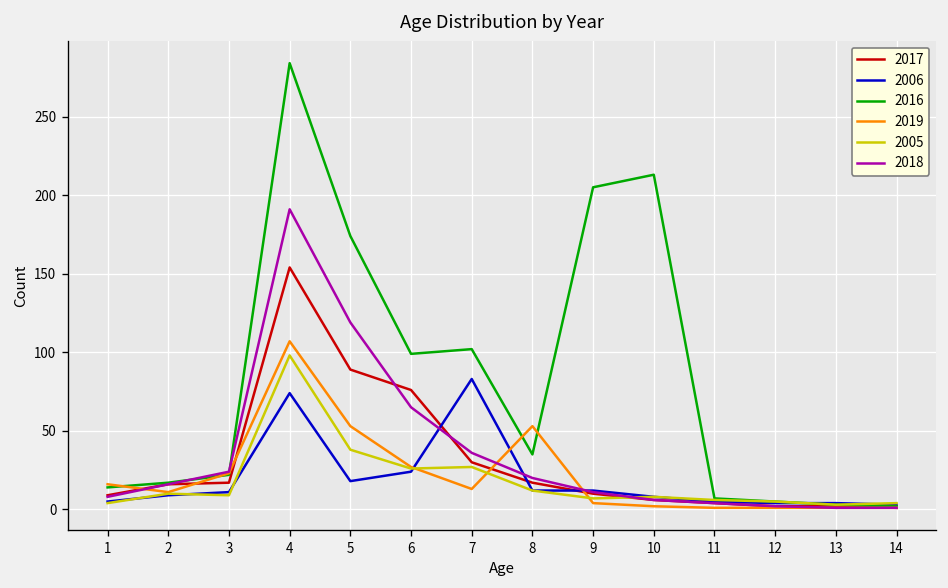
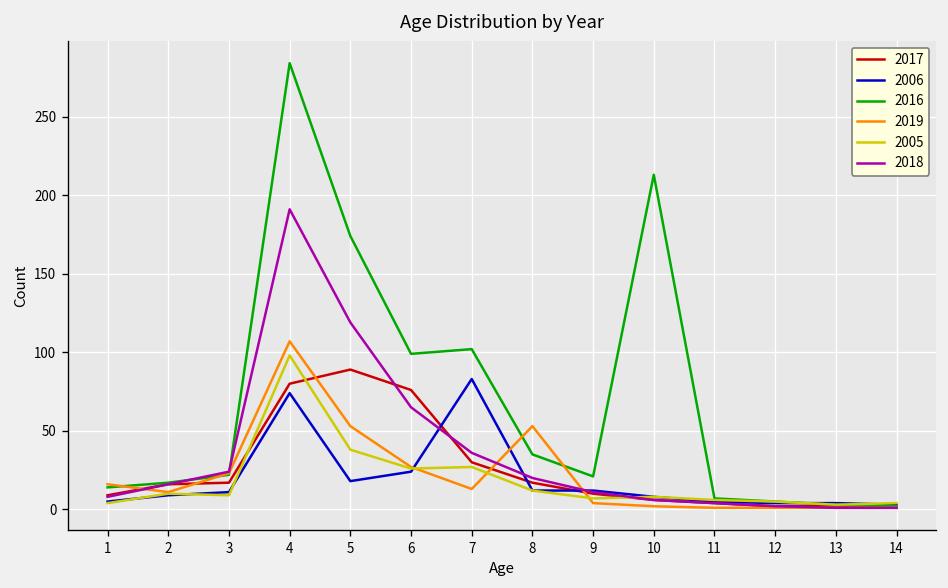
2017, 4: 154 -> 80
2016, 9: 205 -> 21
